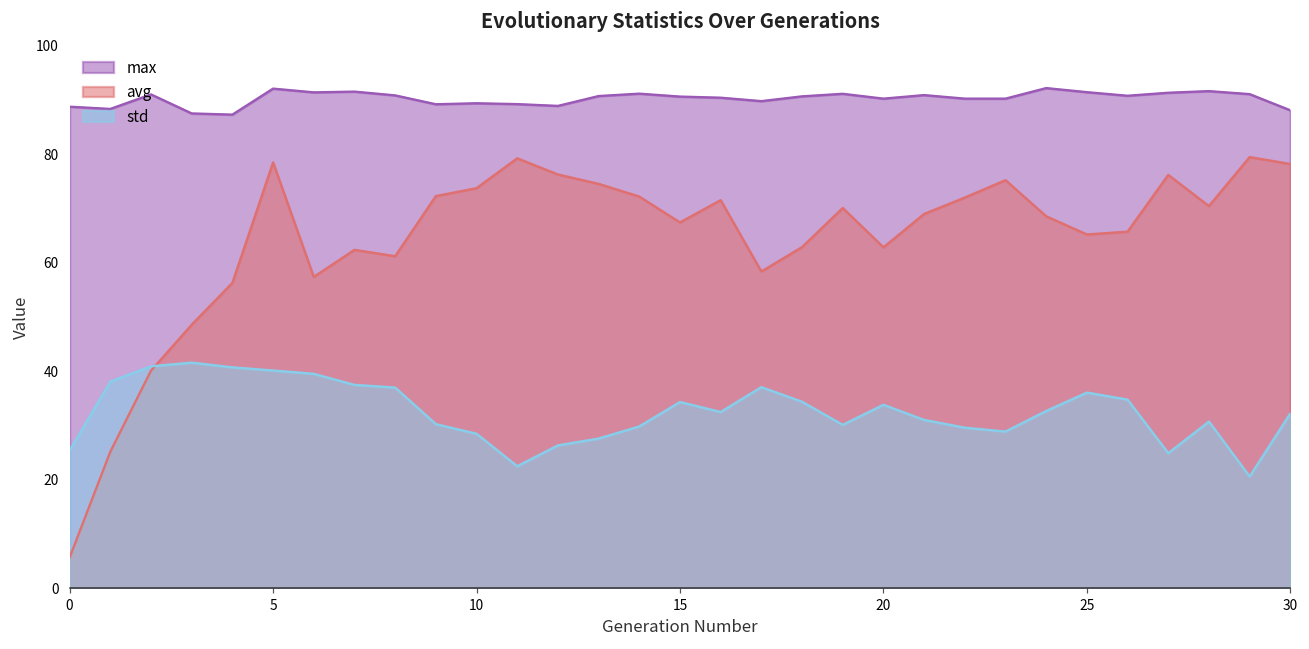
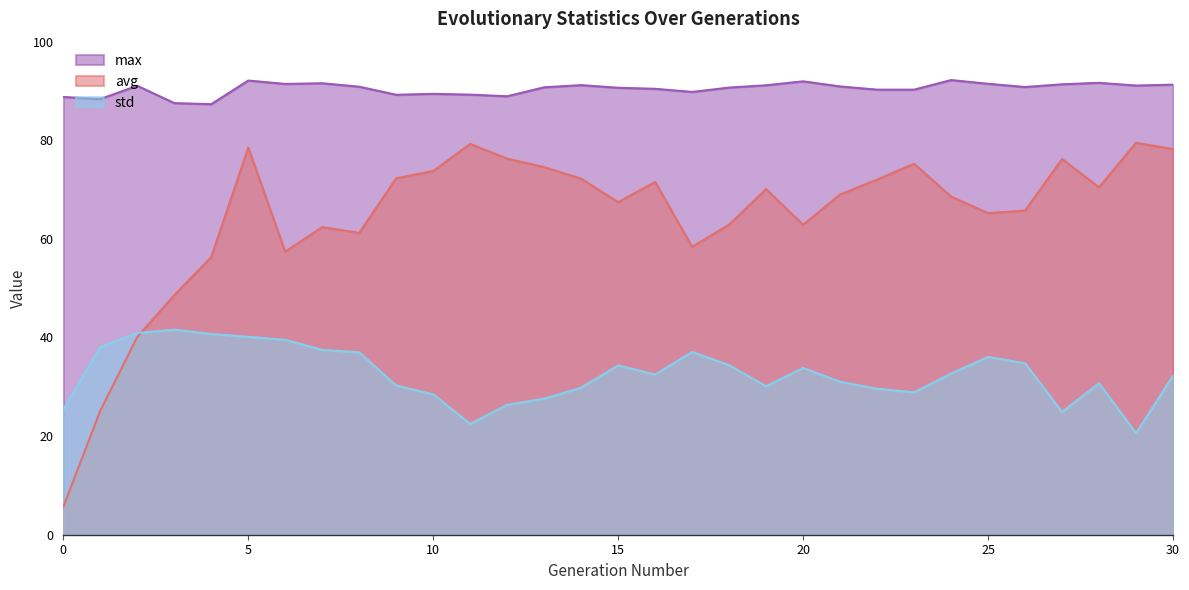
max, 20: 90 -> 92
max, 30: 88 -> 91
